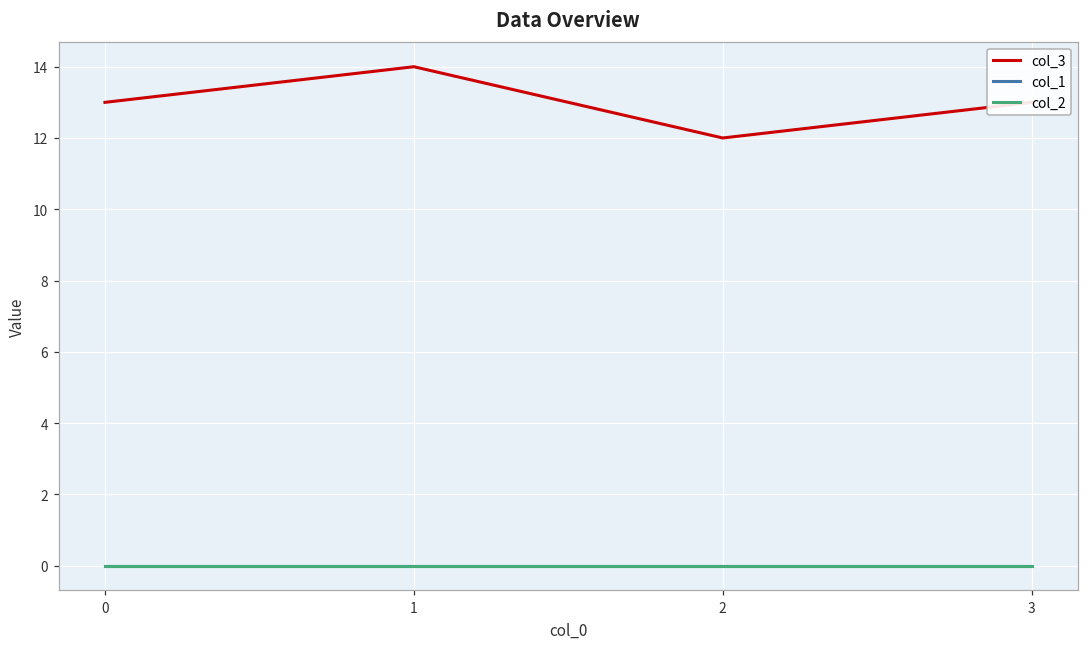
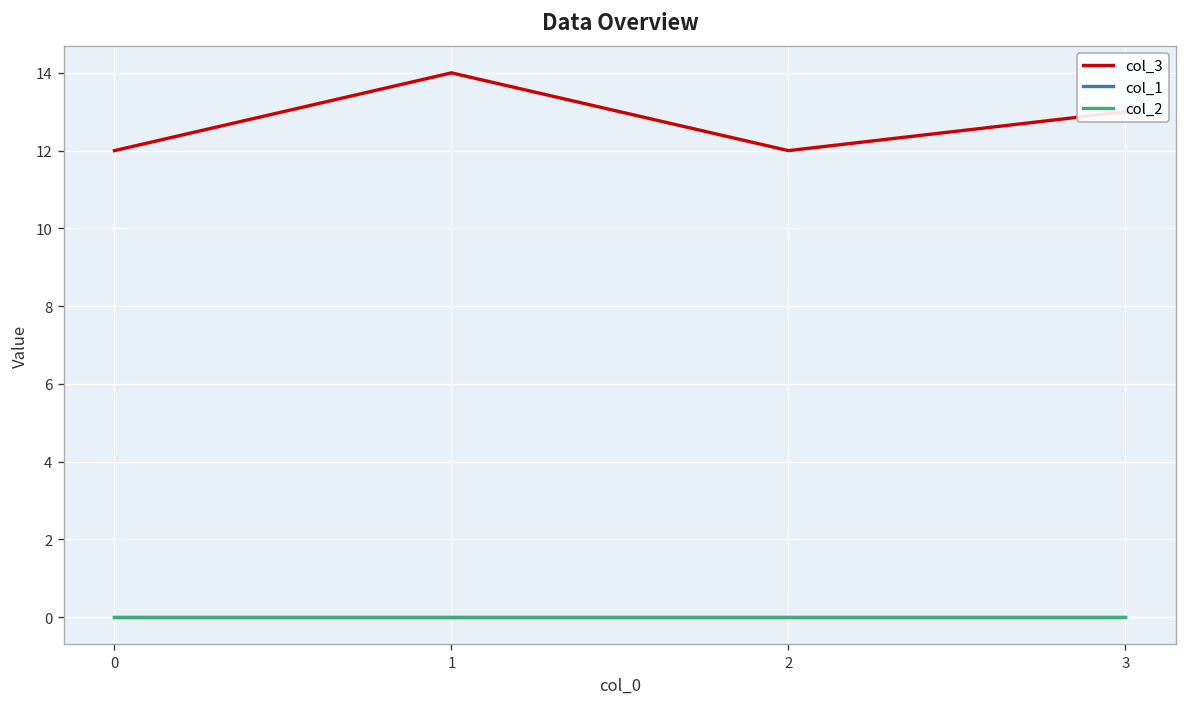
col_3, 0: 13 -> 12
